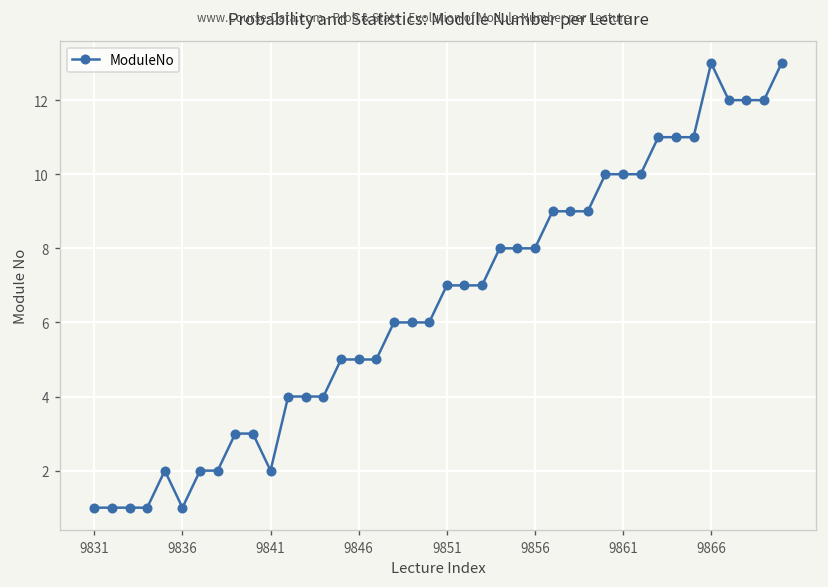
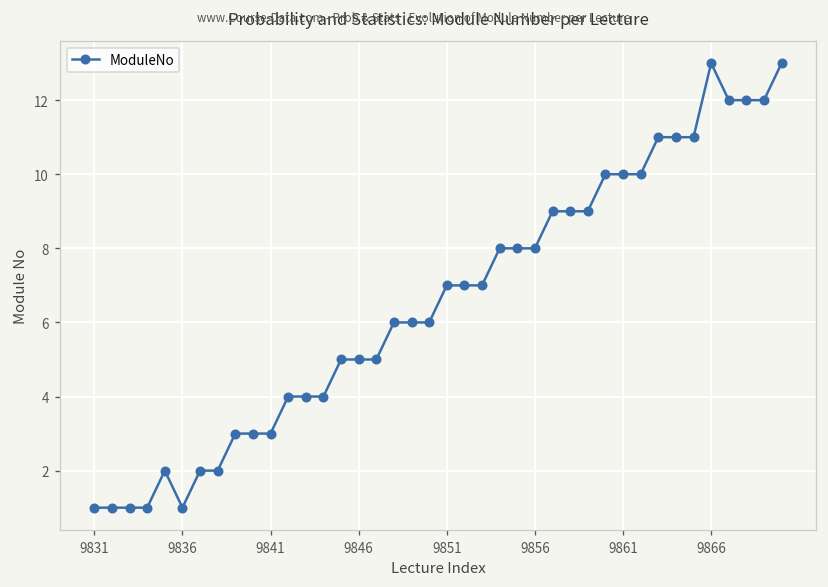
9841: 2 -> 3
